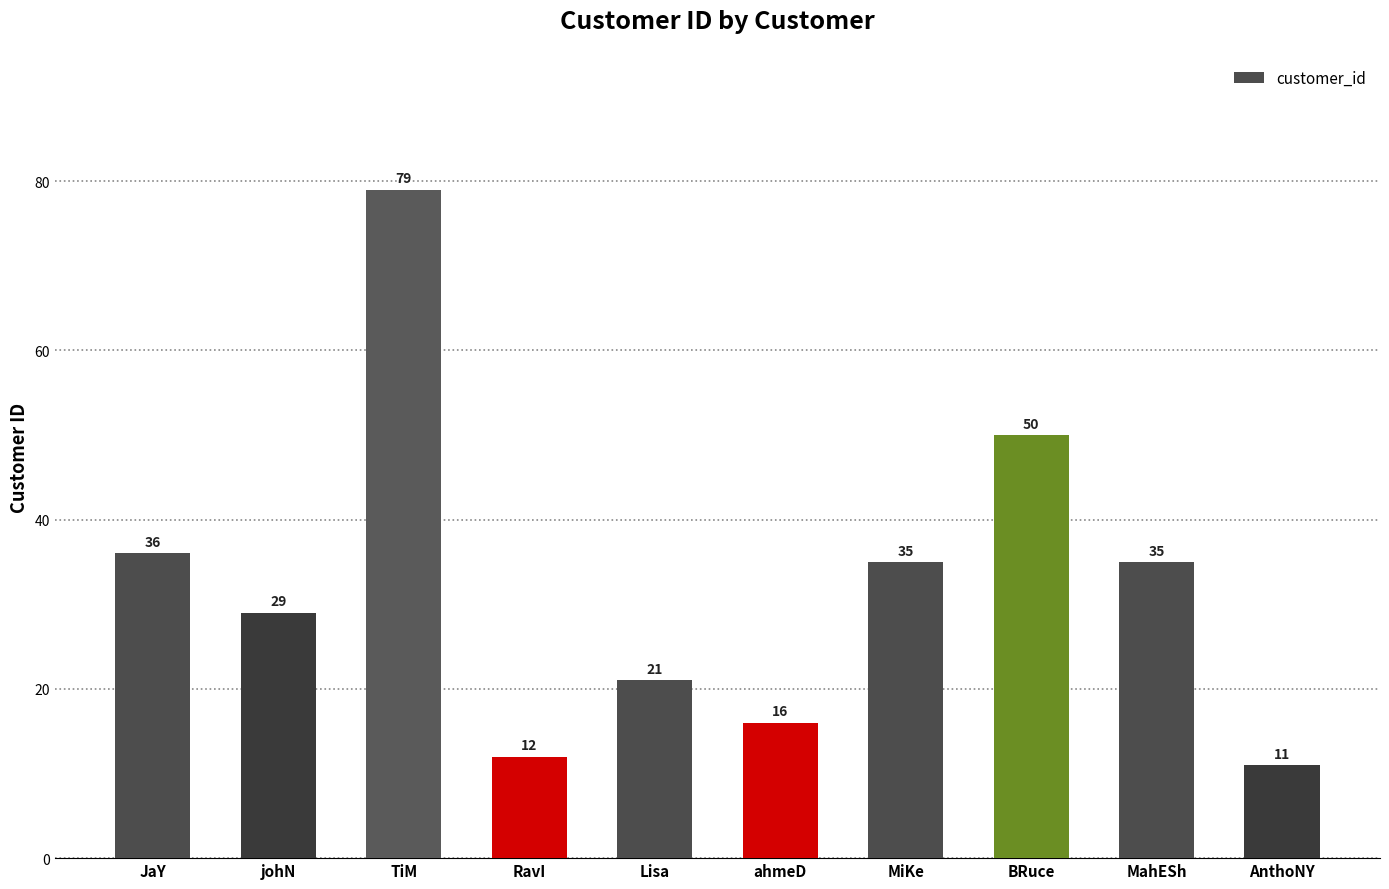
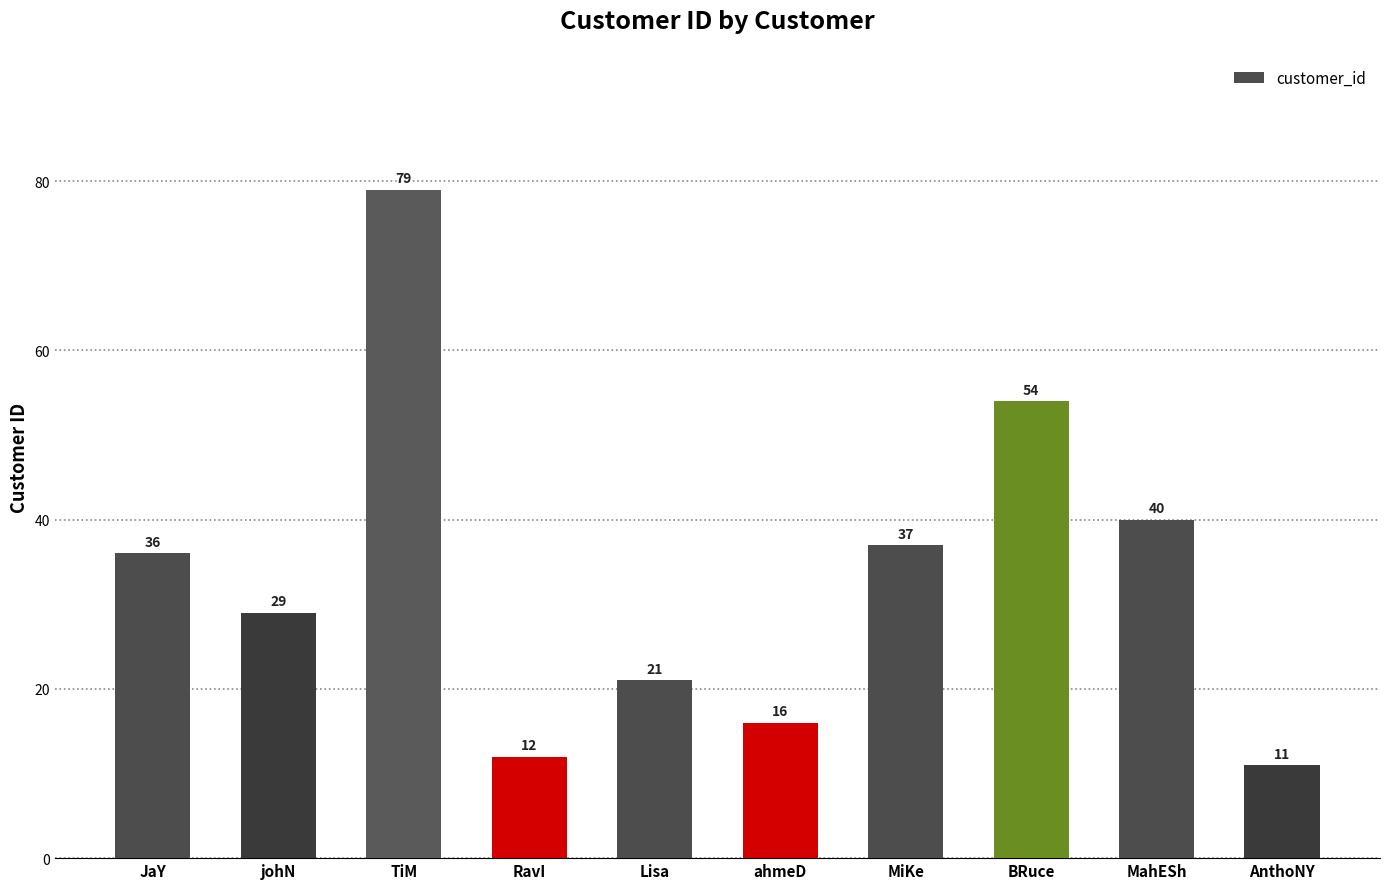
MiKe: 35 -> 37
BRuce: 50 -> 54
MahESh: 35 -> 40
